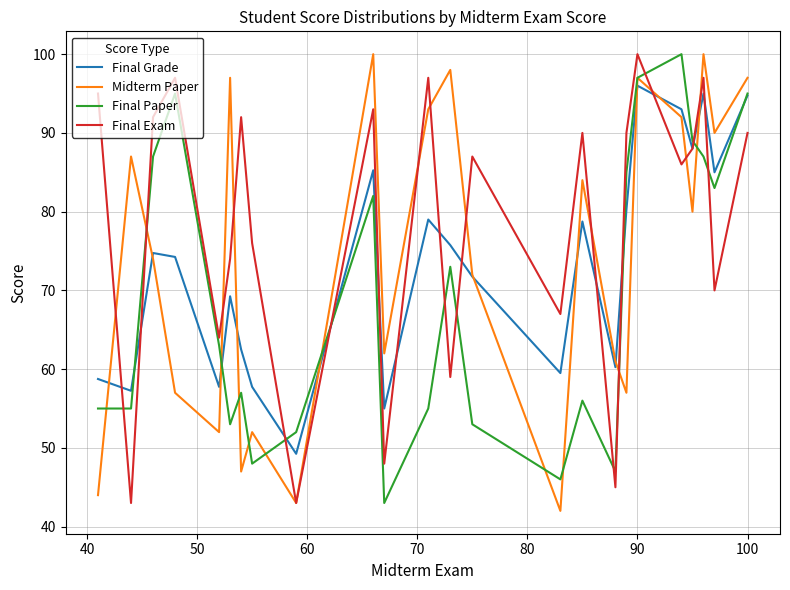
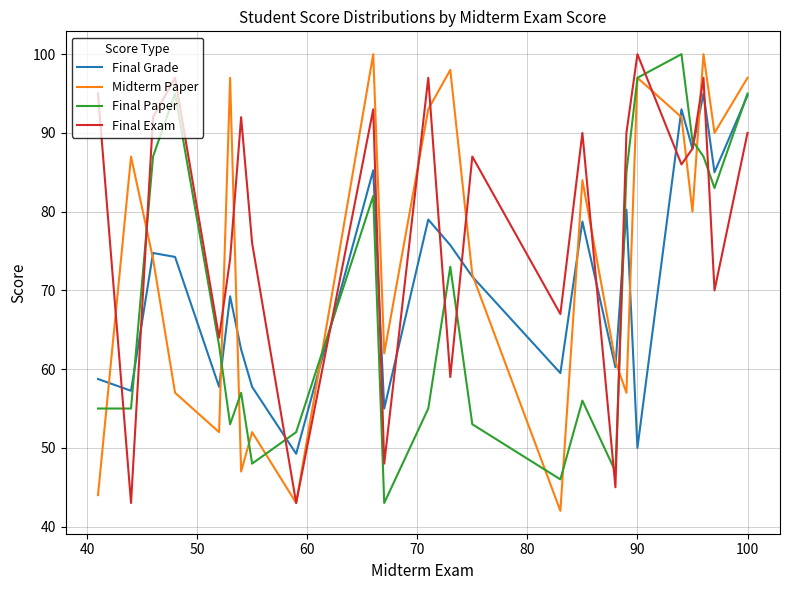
Final Grade, 90: 96 -> 50
